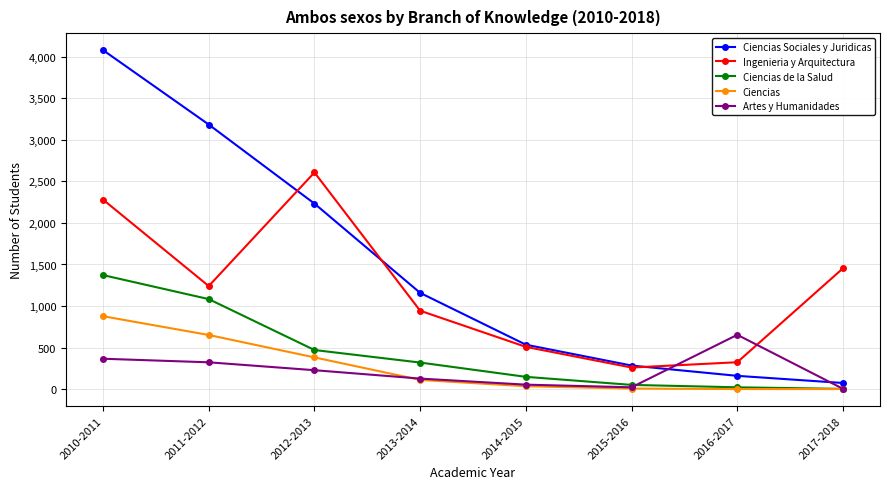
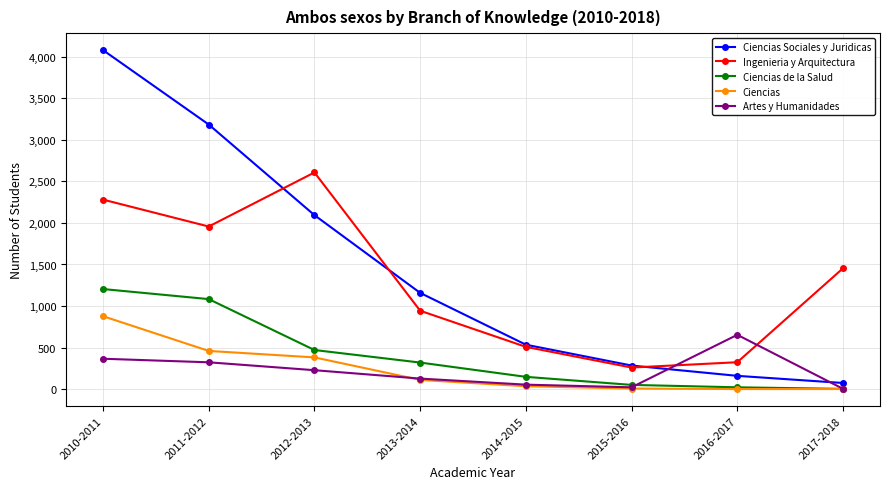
Ciencias de la Salud, 2010-2011: 1,400 -> 1,200
Ingenieria y Arquitectura, 2011-2012: 1,200 -> 2,000
Ciencias, 2011-2012: 700 -> 500
Ciencias Sociales y Juridicas, 2012-2013: 2,200 -> 2,100
